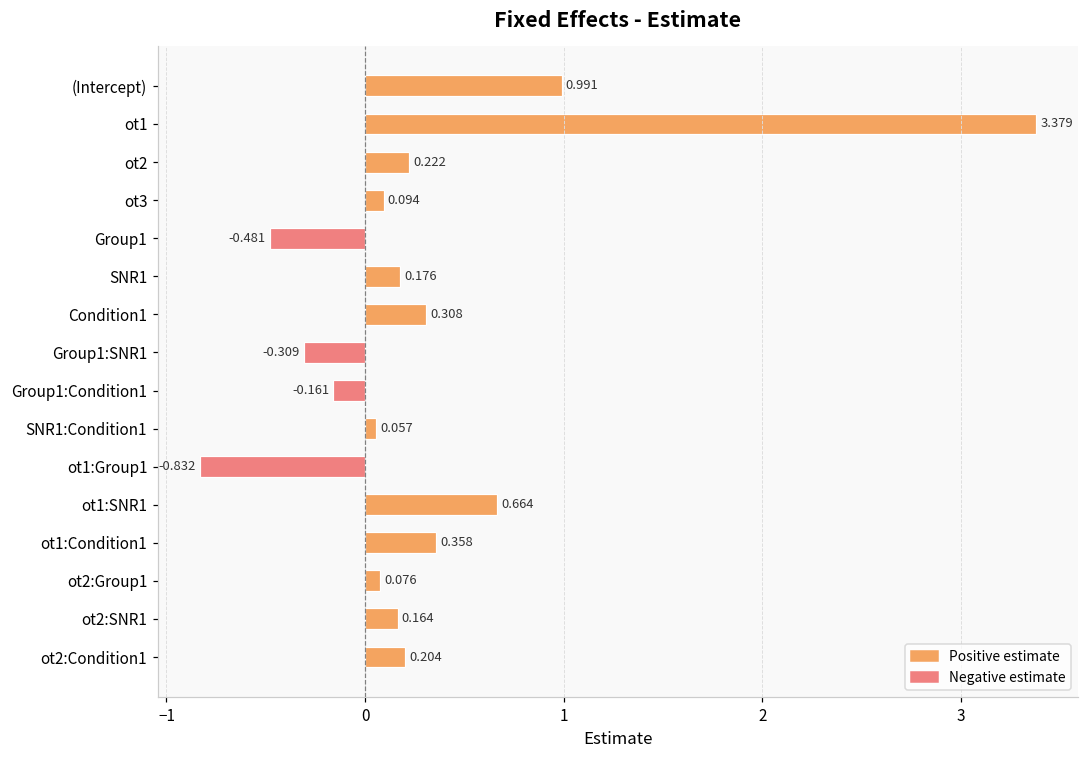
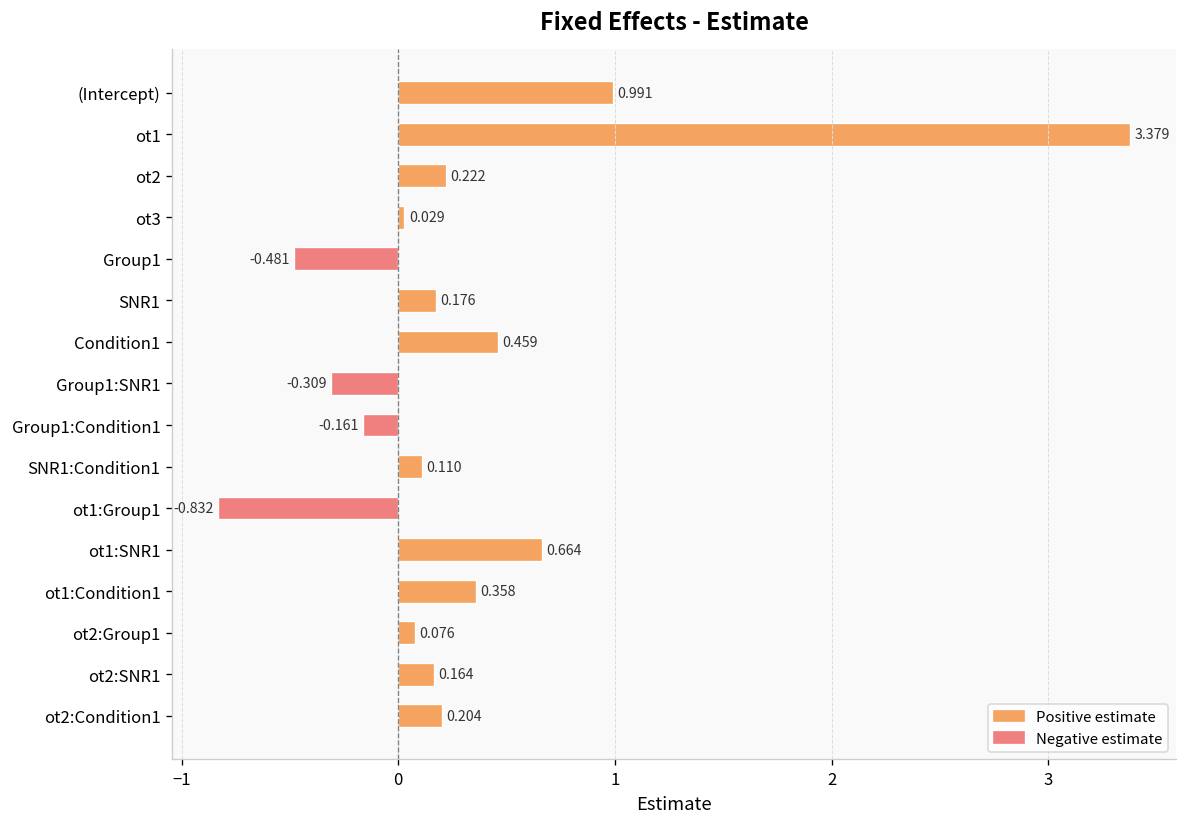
ot3: 0.094 -> 0.029
Condition1: 0.308 -> 0.459
SNR1:Condition1: 0.057 -> 0.110
